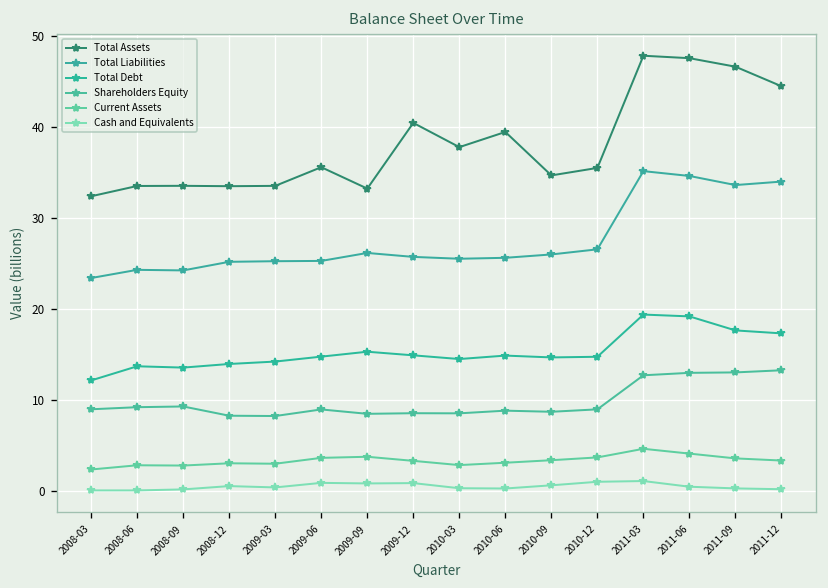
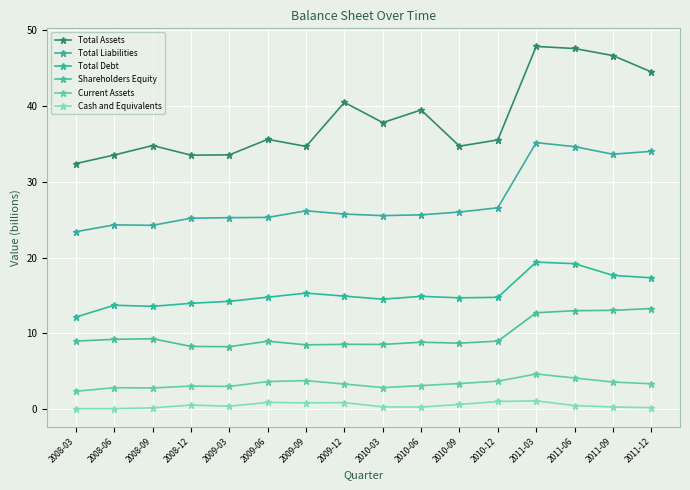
Total Assets, 2008-09: 34 -> 35
Total Assets, 2009-09: 33 -> 35
